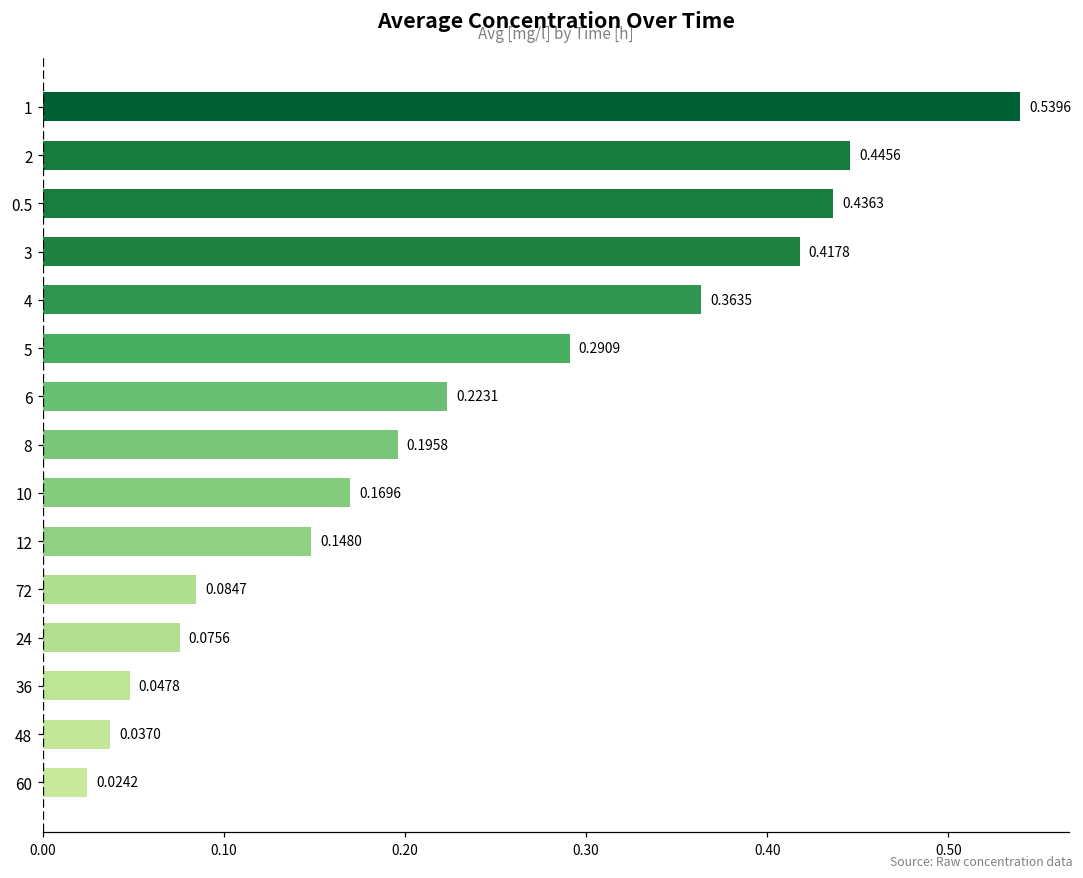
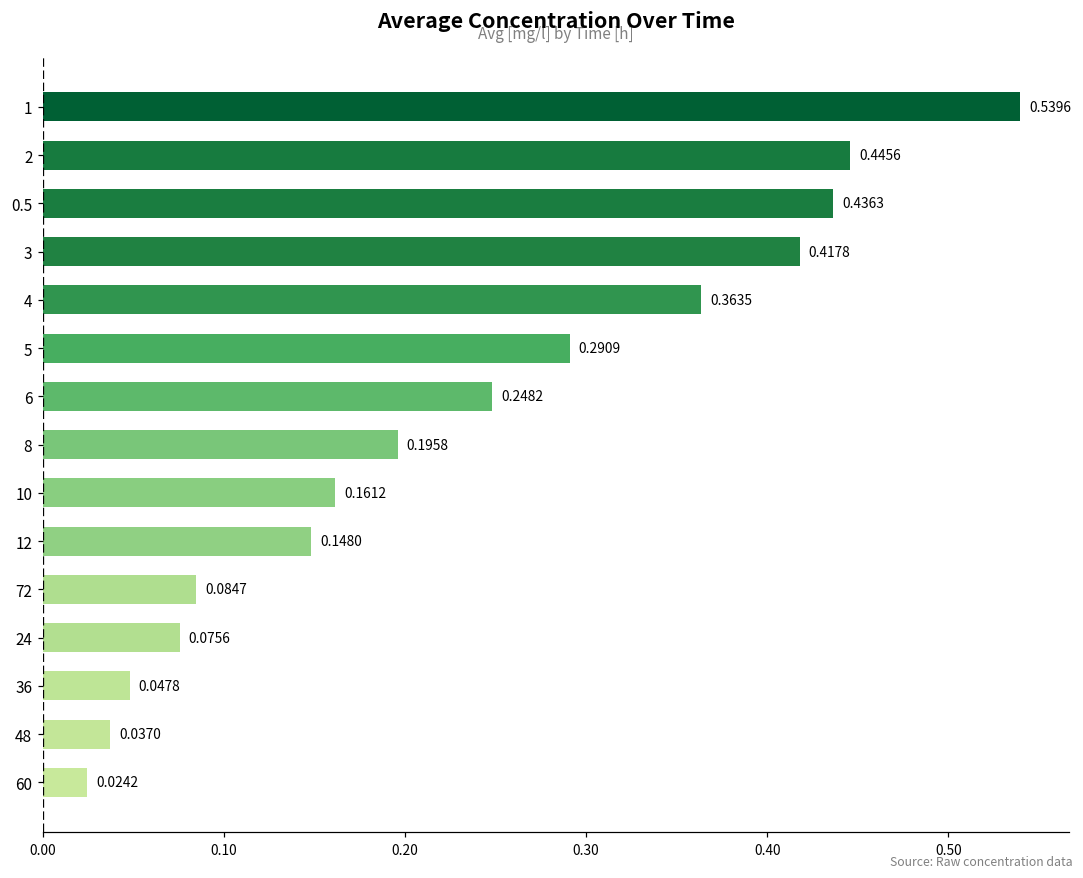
6: 0.2231 -> 0.2482
10: 0.1696 -> 0.1612
